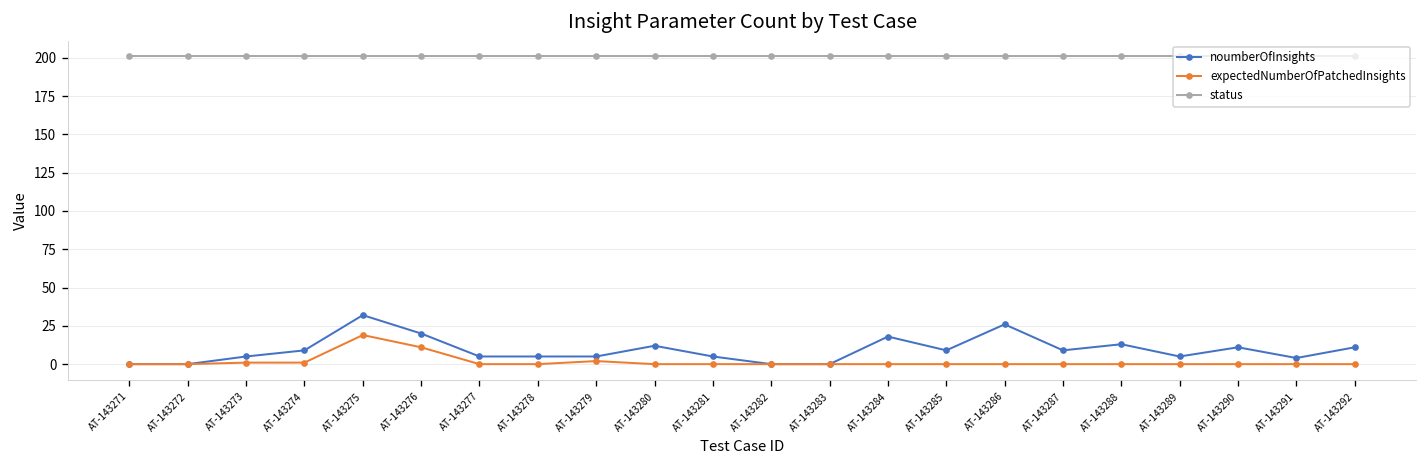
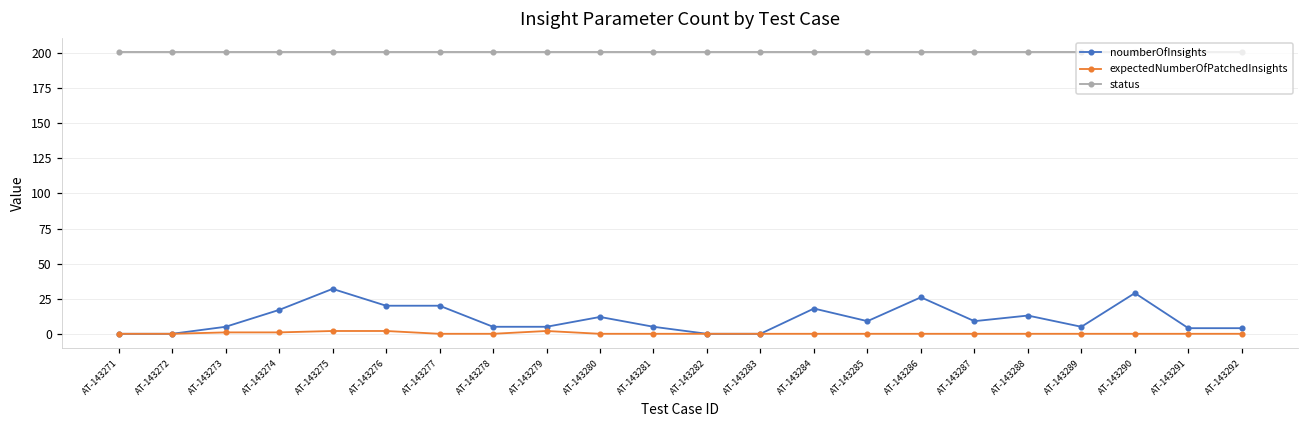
noumberOfInsights, AT-143274: 9 -> 17
expectedNumberOfPatchedInsights, AT-143275: 19 -> 2
expectedNumberOfPatchedInsights, AT-143276: 11 -> 2
noumberOfInsights, AT-143277: 5 -> 20
noumberOfInsights, AT-143290: 11 -> 29
noumberOfInsights, AT-143292: 11 -> 4
